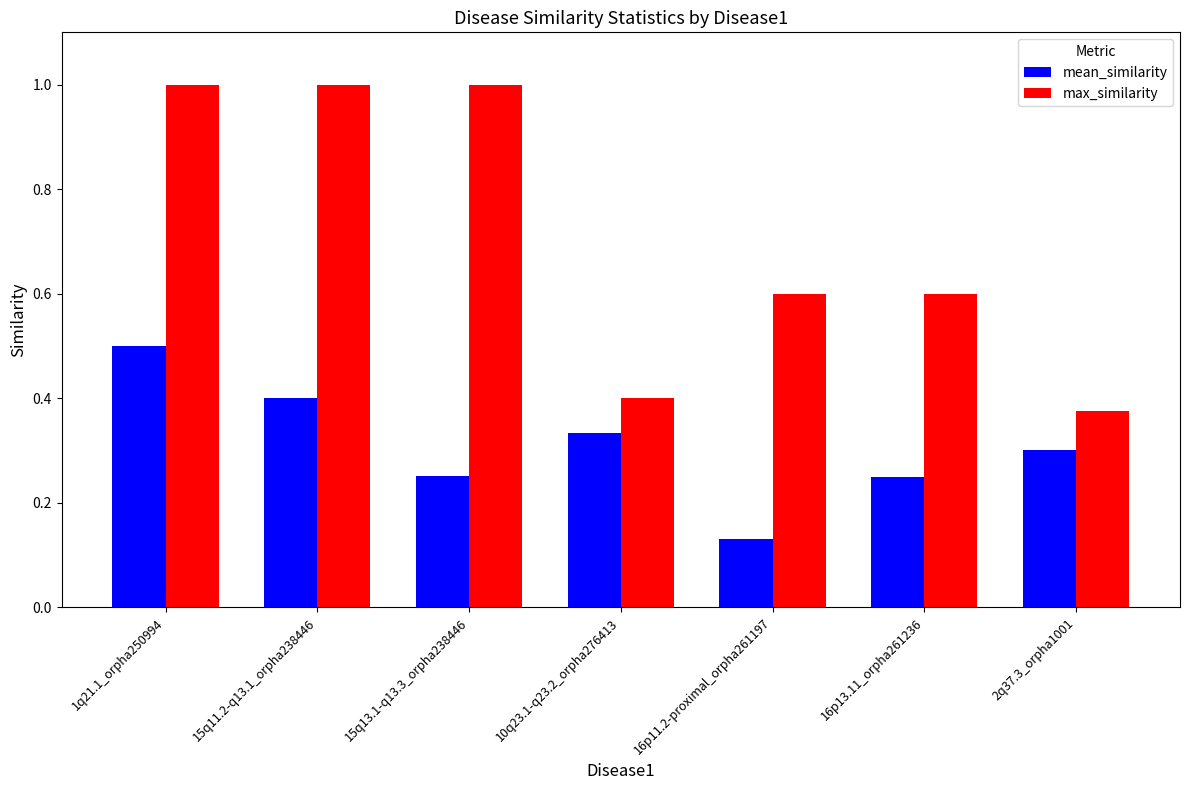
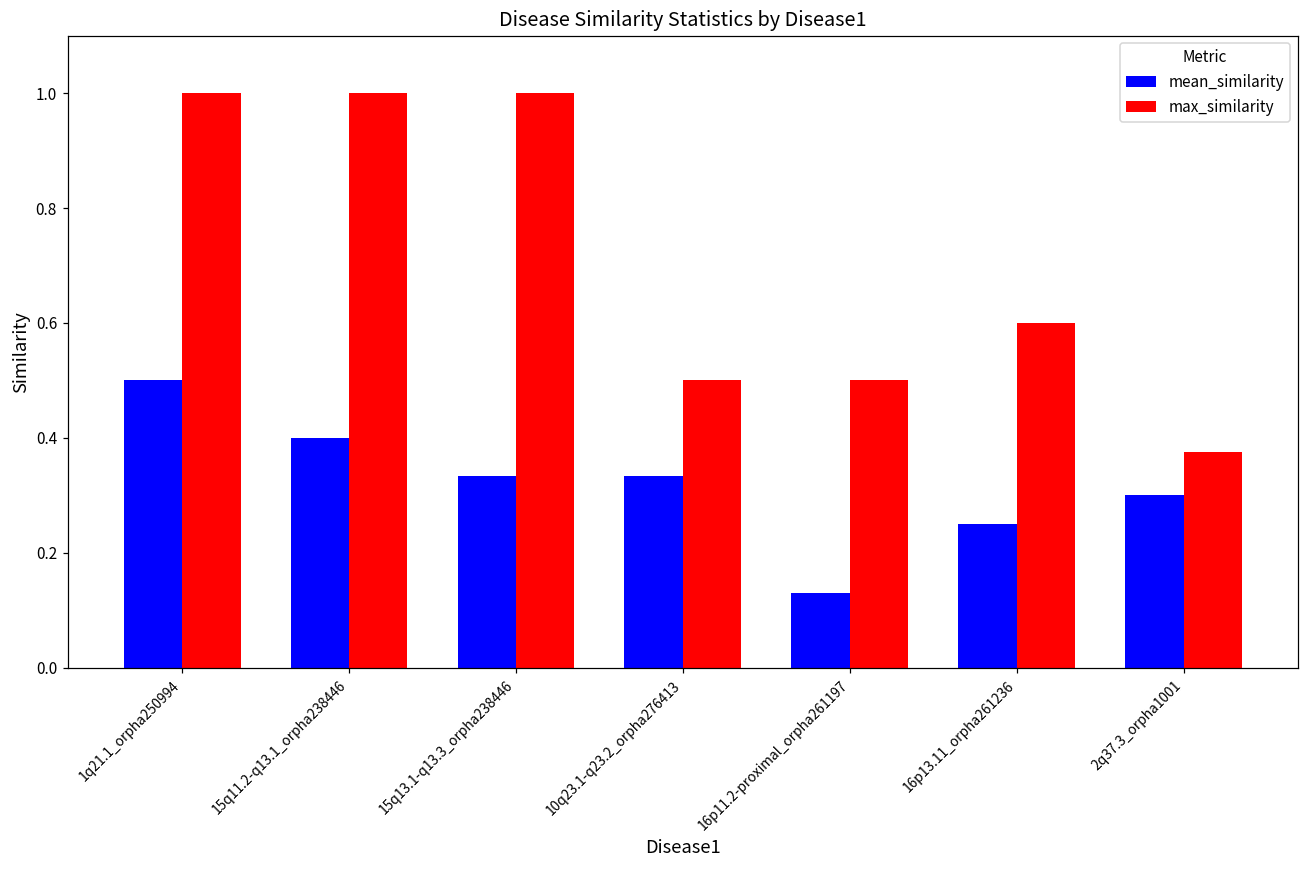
mean_similarity, 15q13.1-q13.3_orpha238446: 0.25 -> 0.33
max_similarity, 10q23.1-q23.2_orpha276413: 0.4 -> 0.5
max_similarity, 16p11.2-proximal_orpha261197: 0.6 -> 0.5
